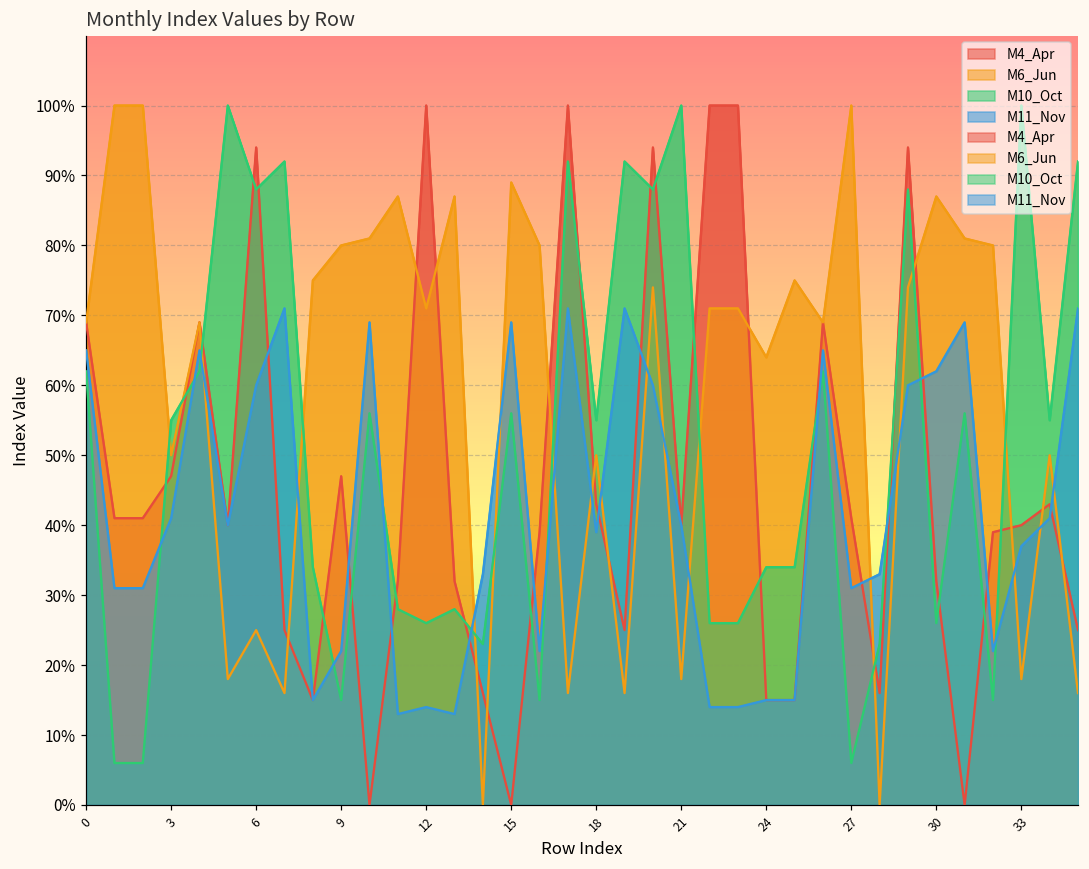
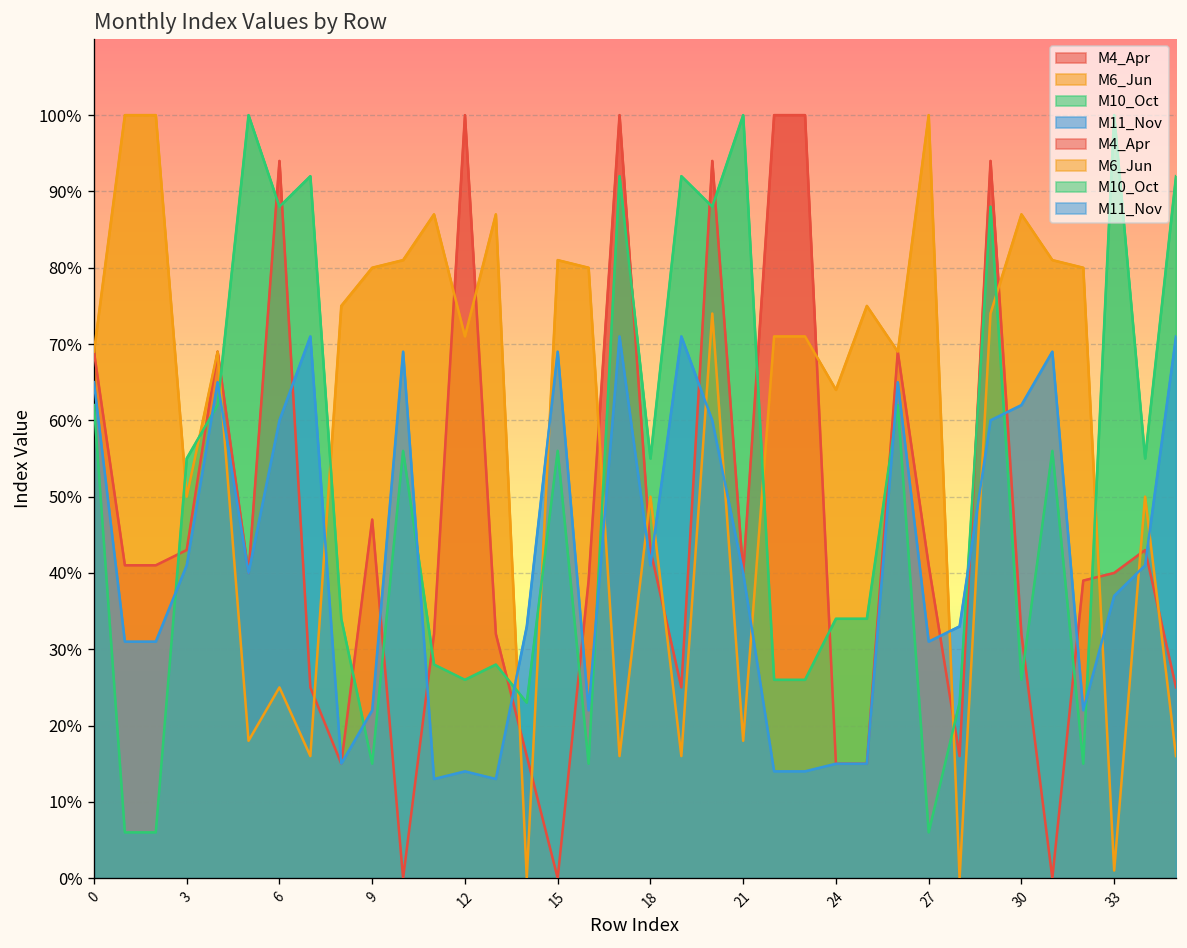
M4_Apr, 3: 47% -> 43%
M6_Jun, 15: 89% -> 81%
M11_Nov, 18: 39% -> 41%
M6_Jun, 33: 18% -> 1%
